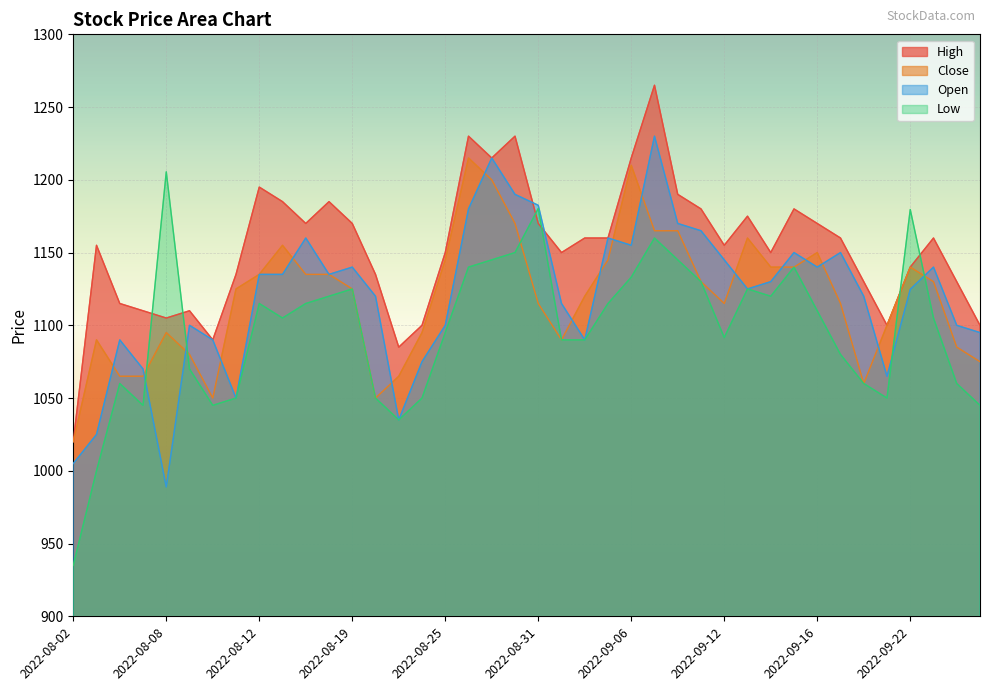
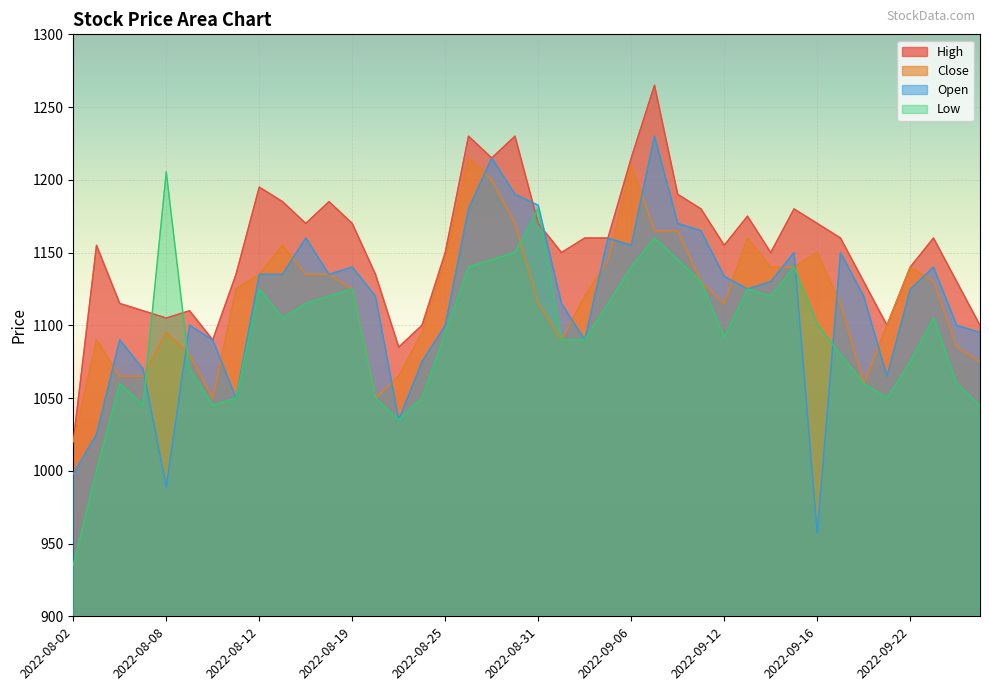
Open, 2022-08-02: 1005 -> 998
Low, 2022-08-12: 1115 -> 1125
Low, 2022-09-06: 1133 -> 1140
Open, 2022-09-12: 1145 -> 1134
Open, 2022-09-16: 1140 -> 957
Low, 2022-09-16: 1110 -> 1101
Low, 2022-09-22: 1180 -> 1075
